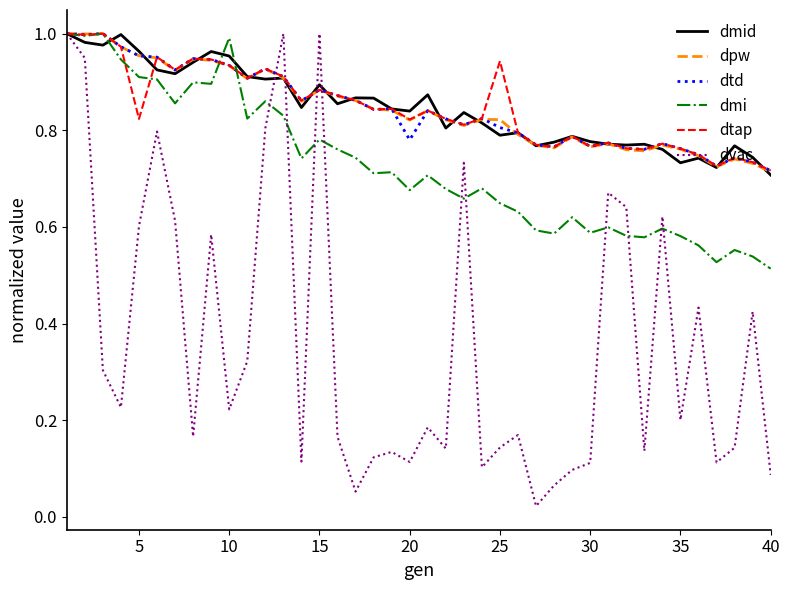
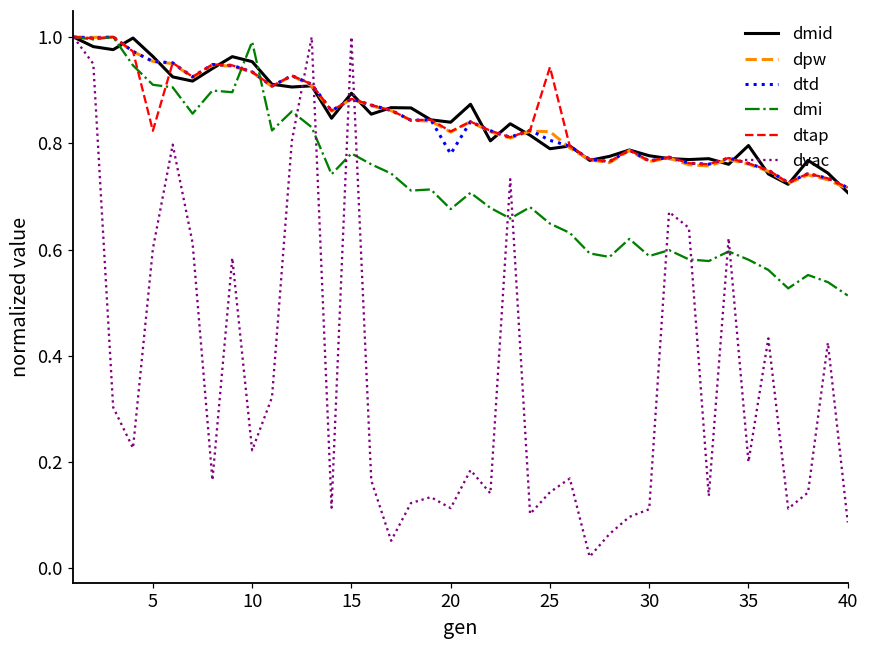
dmid, 35: 0.73 -> 0.80
